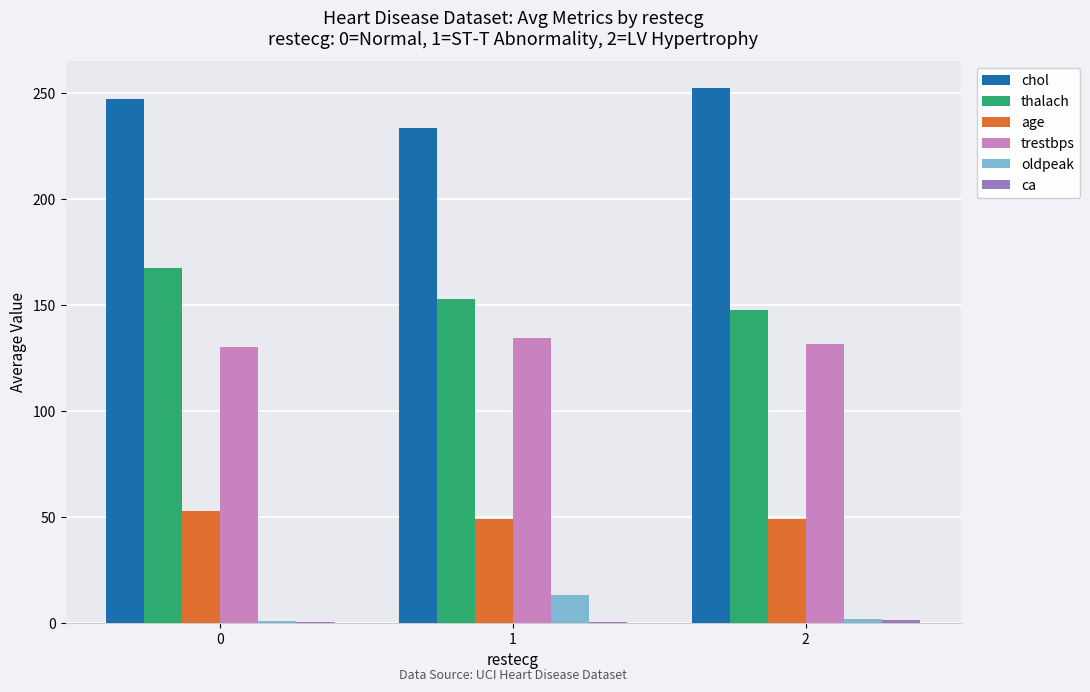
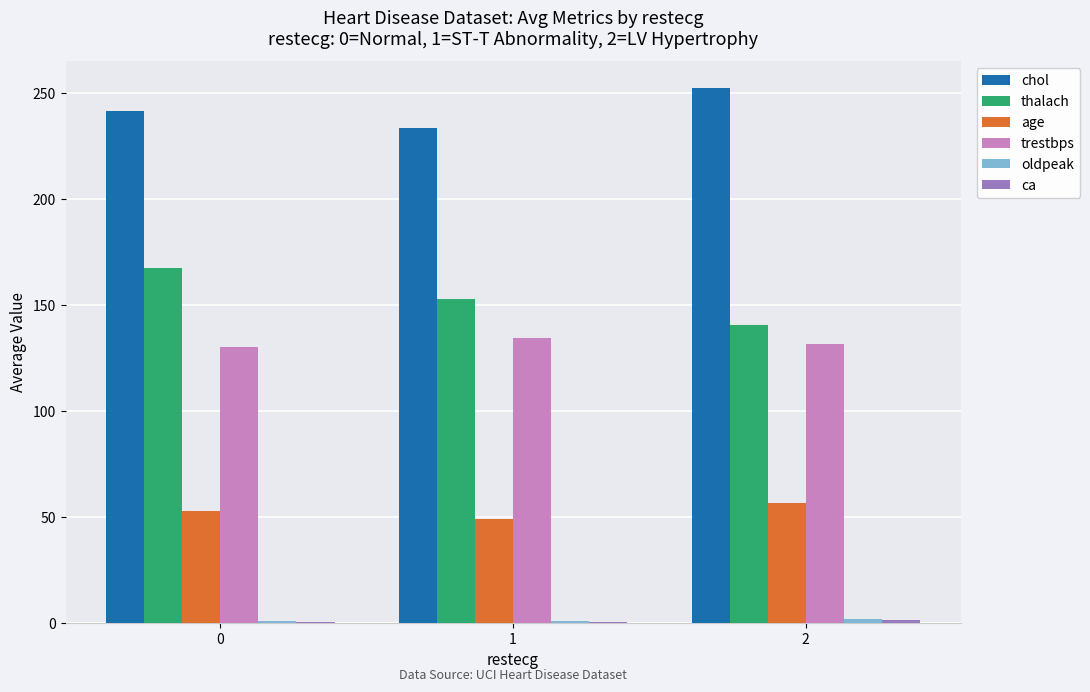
chol, 0: 247 -> 241
oldpeak, 1: 13 -> 1
thalach, 2: 148 -> 141
age, 2: 49 -> 57
